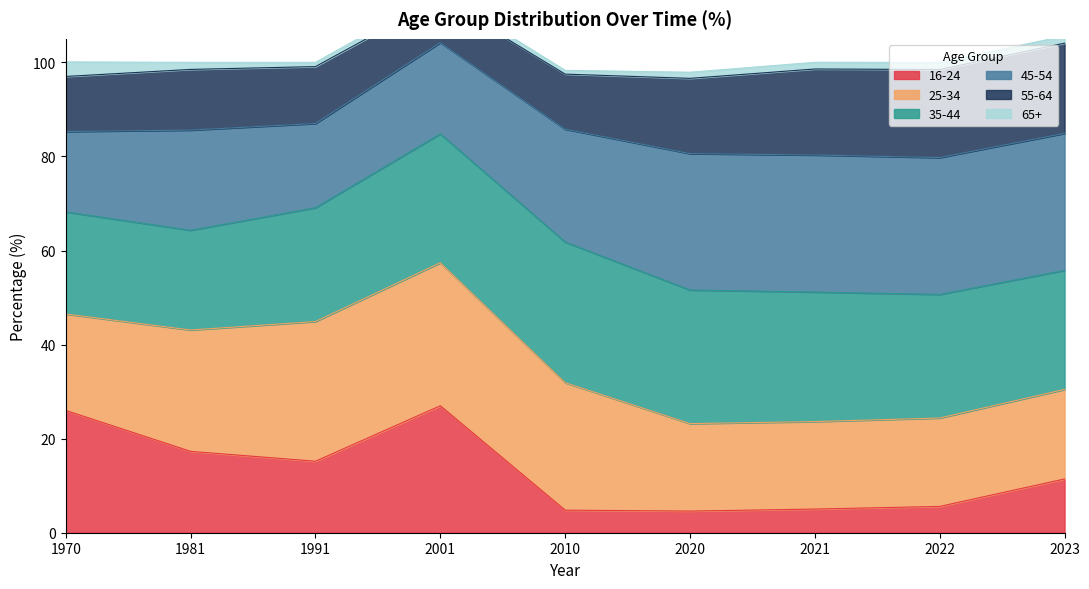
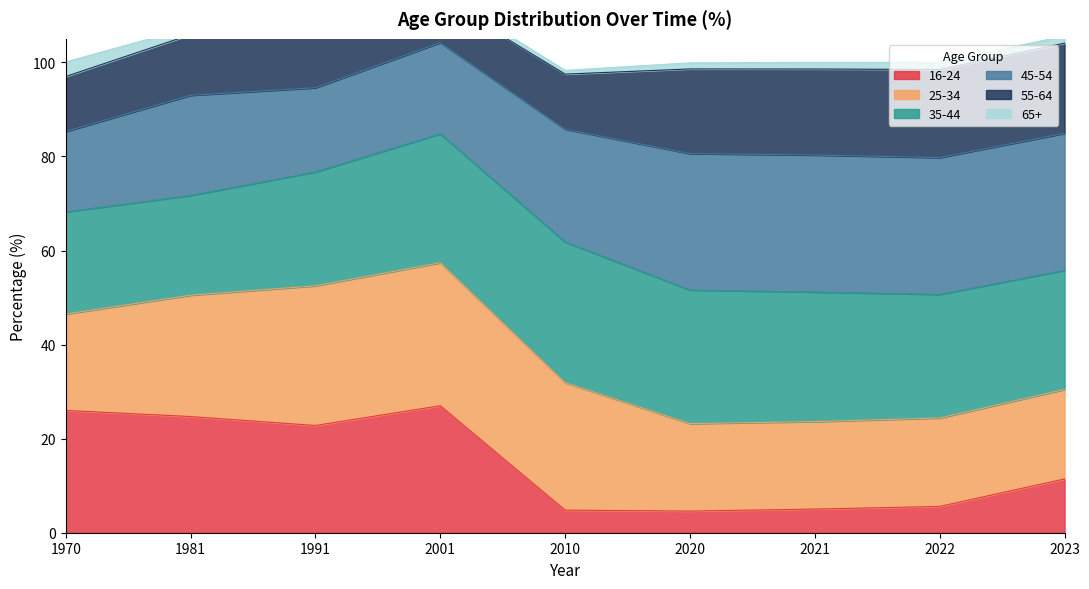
16-24, 1981: 17 -> 25
16-24, 1991: 15 -> 23
55-64, 2020: 16 -> 18
